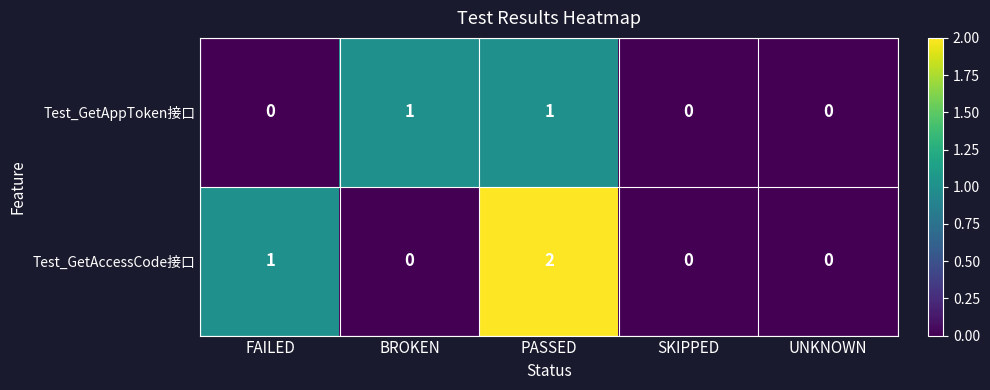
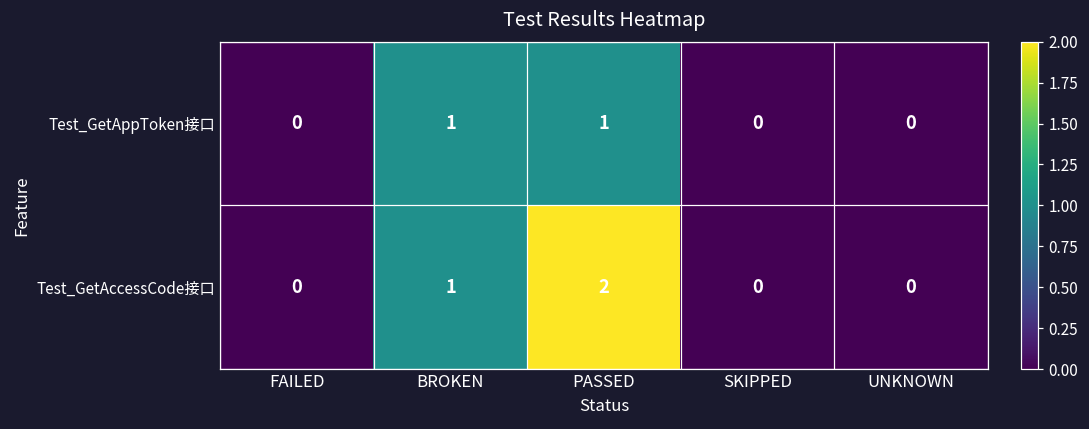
Test_GetAccessCode接口, FAILED: 1 -> 0
Test_GetAccessCode接口, BROKEN: 0 -> 1
